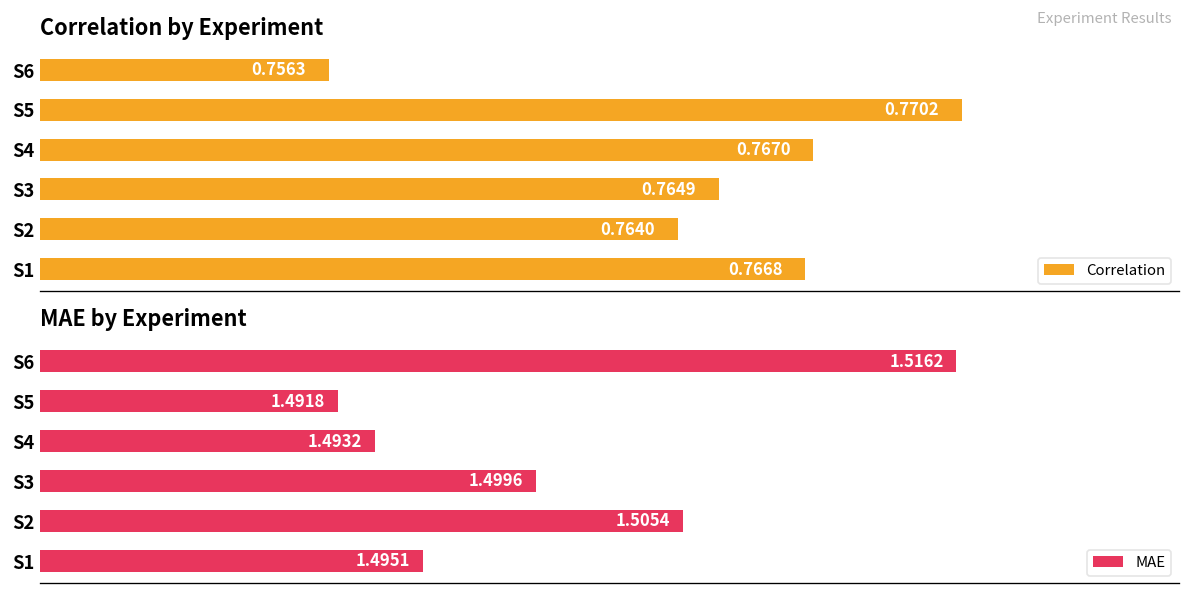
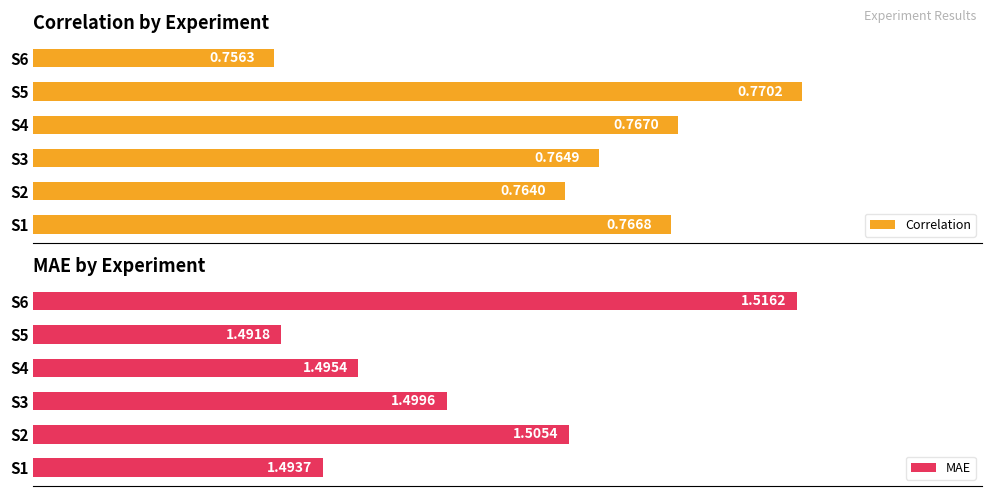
MAE by Experiment, S4: 1.4932 -> 1.4954
MAE by Experiment, S1: 1.4951 -> 1.4937
